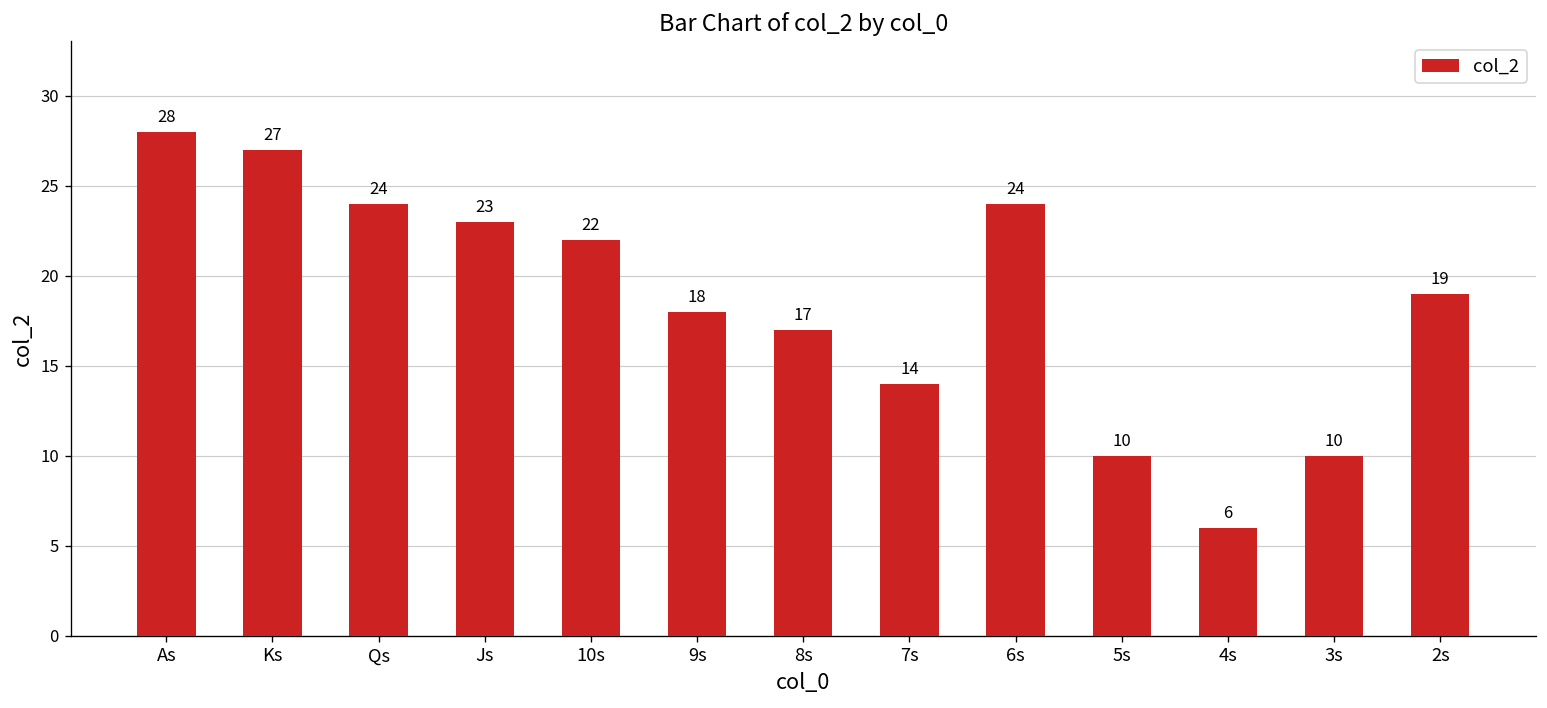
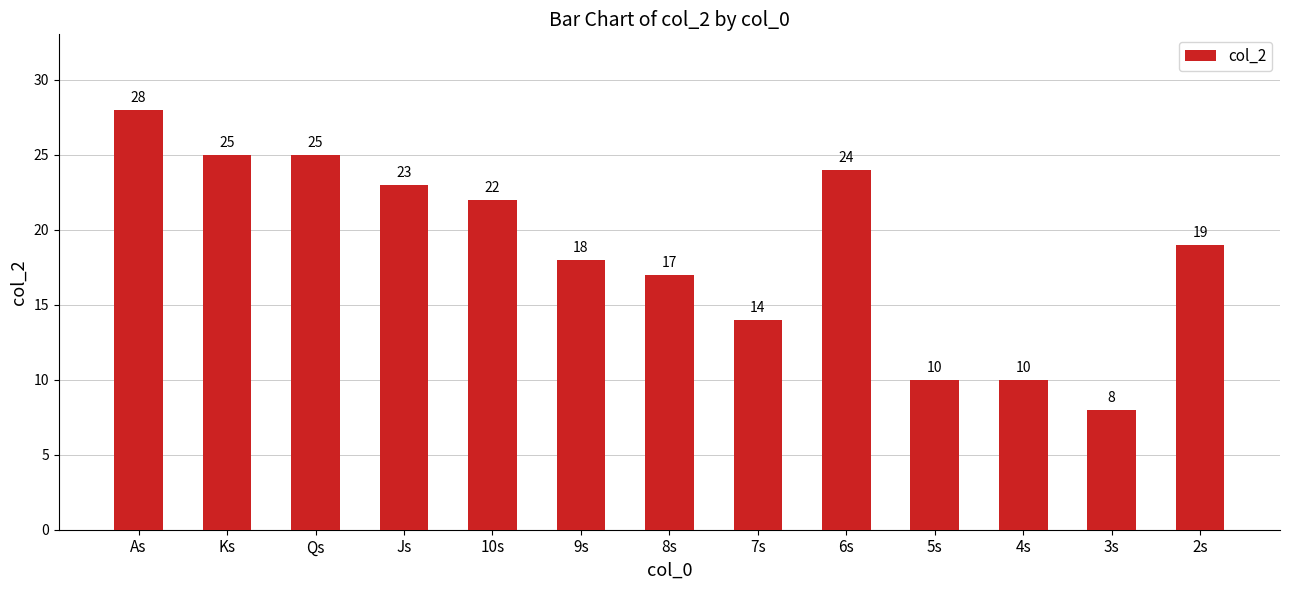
Ks: 27 -> 25
Qs: 24 -> 25
4s: 6 -> 10
3s: 10 -> 8
